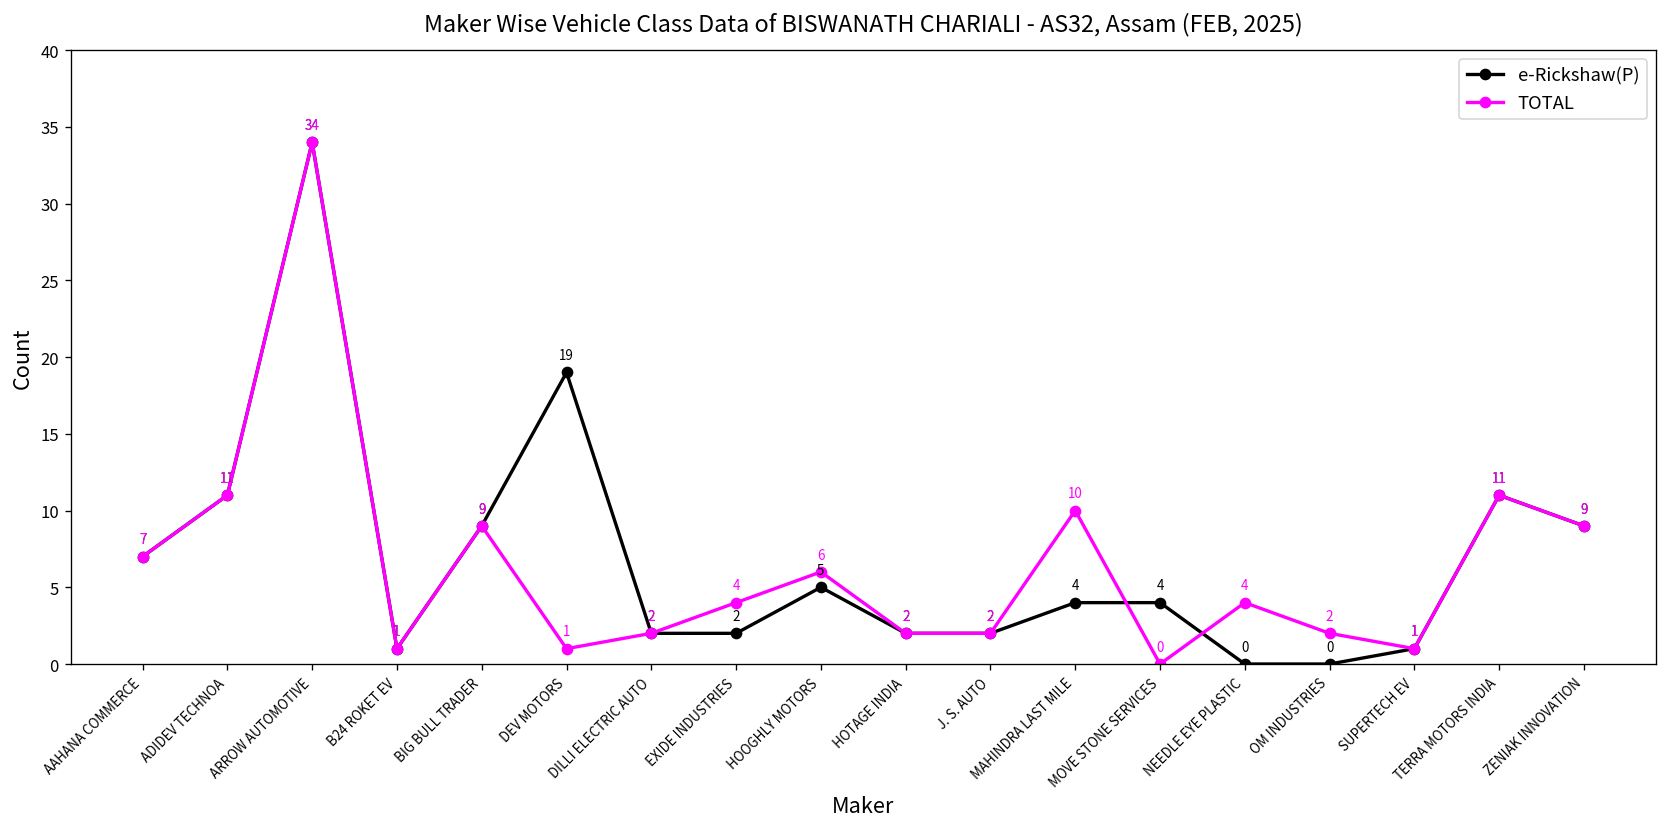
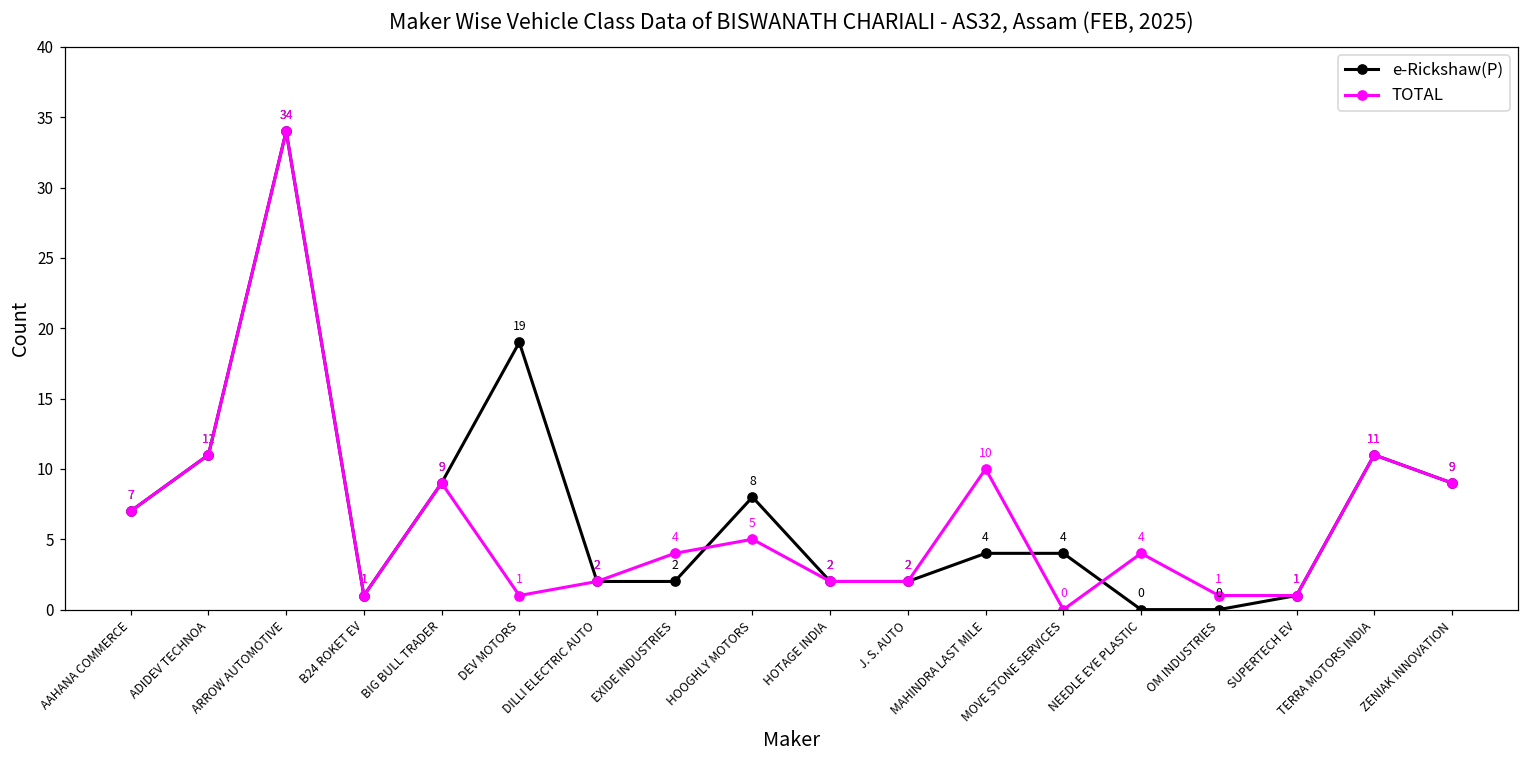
e-Rickshaw(P), HOOGHLY MOTORS: 5 -> 8
TOTAL, HOOGHLY MOTORS: 6 -> 5
TOTAL, OM INDUSTRIES: 2 -> 1
